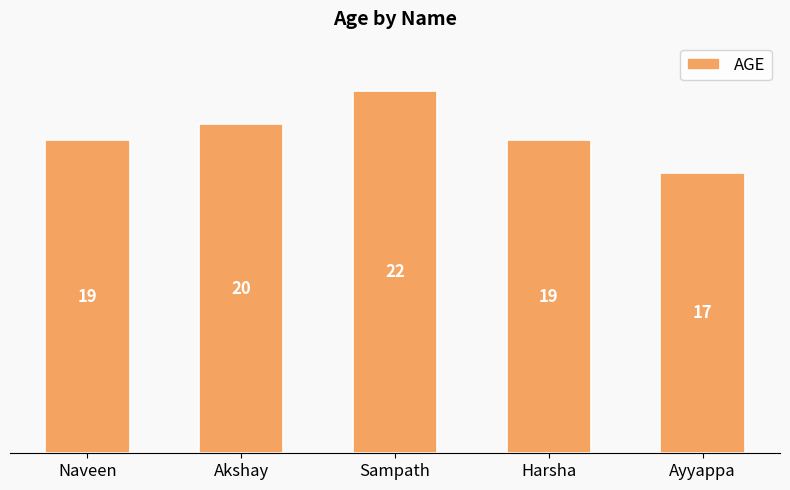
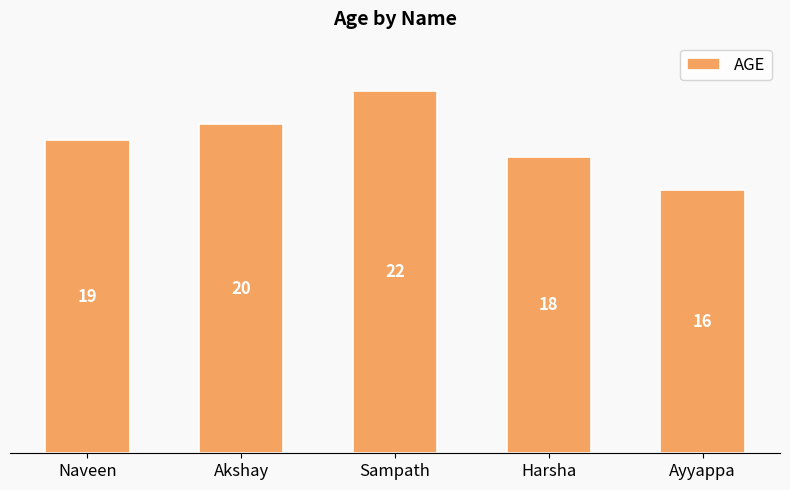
Harsha: 19 -> 18
Ayyappa: 17 -> 16
